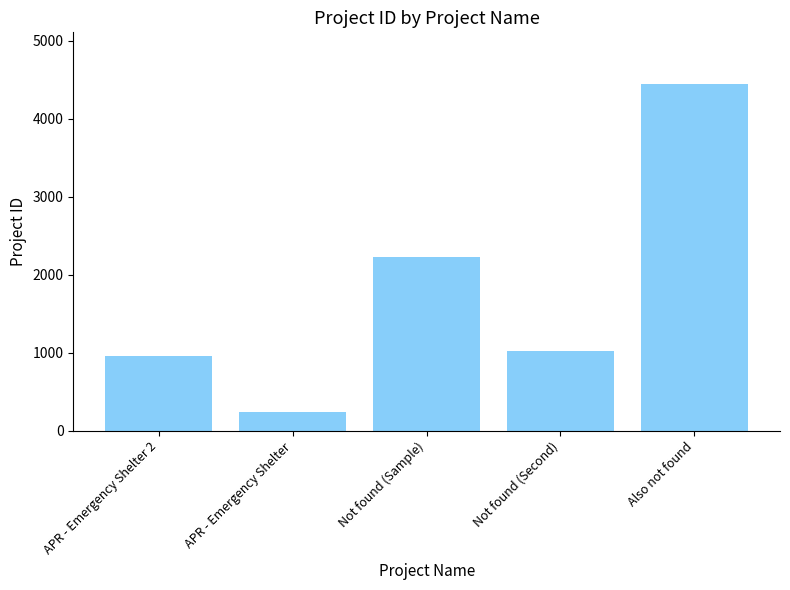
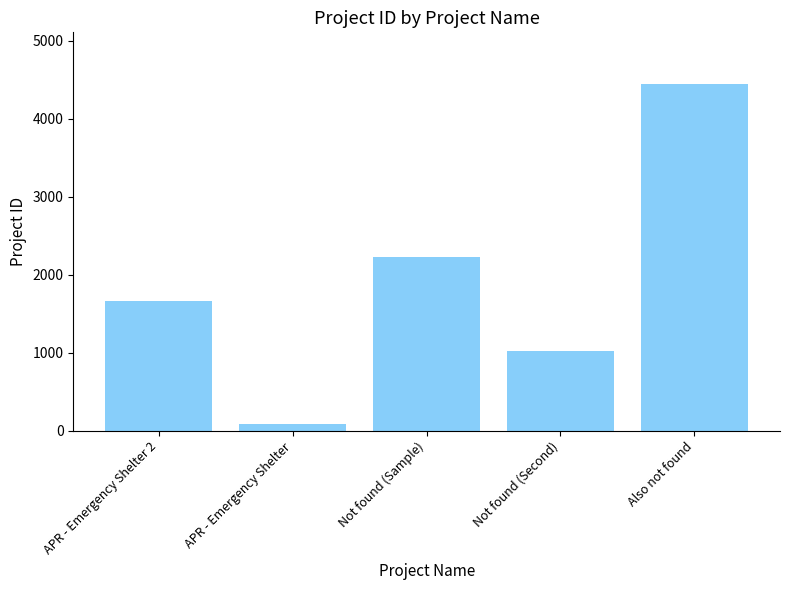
APR - Emergency Shelter 2: 1000 -> 1700
APR - Emergency Shelter: 200 -> 100
